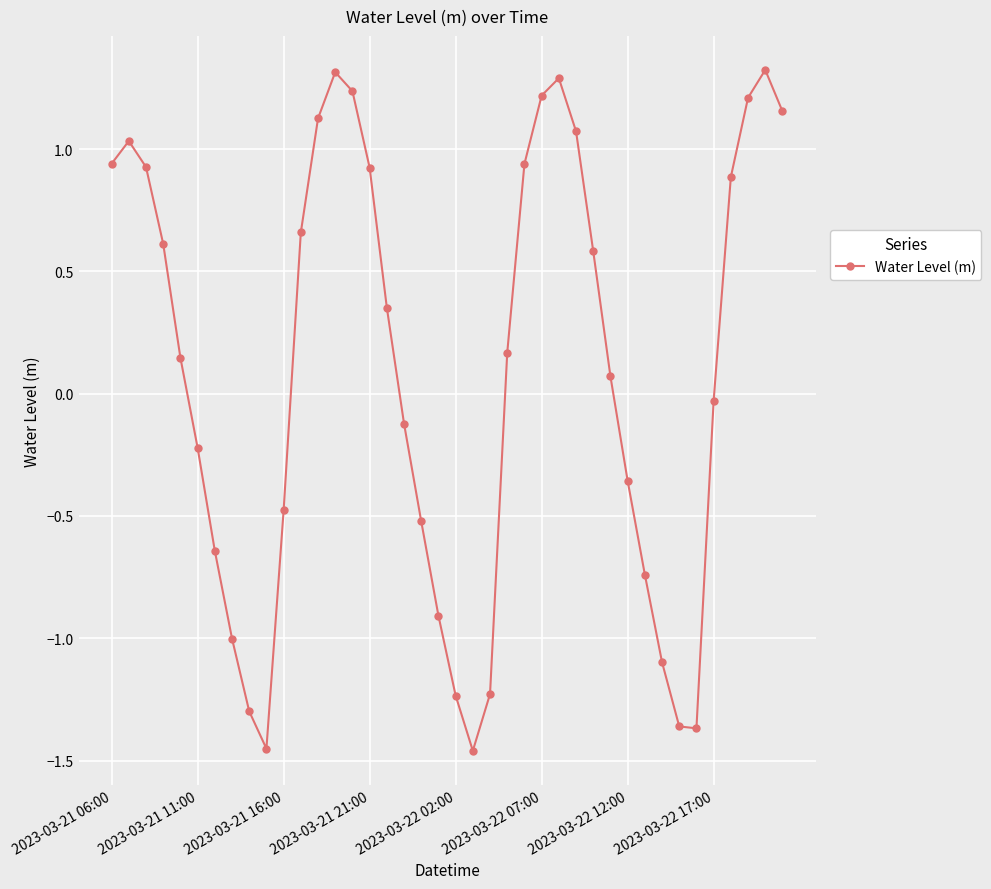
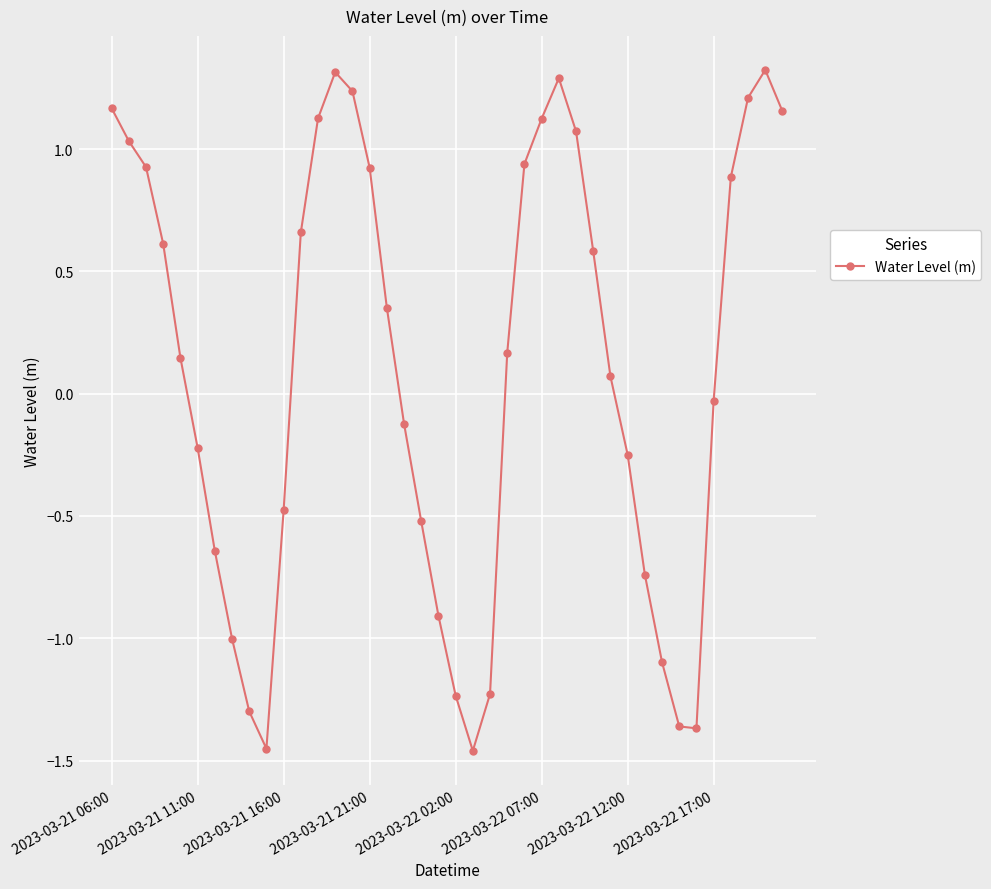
2023-03-21 06:00: 0.94 -> 1.17
2023-03-22 07:00: 1.22 -> 1.12
2023-03-22 12:00: -0.36 -> -0.25
